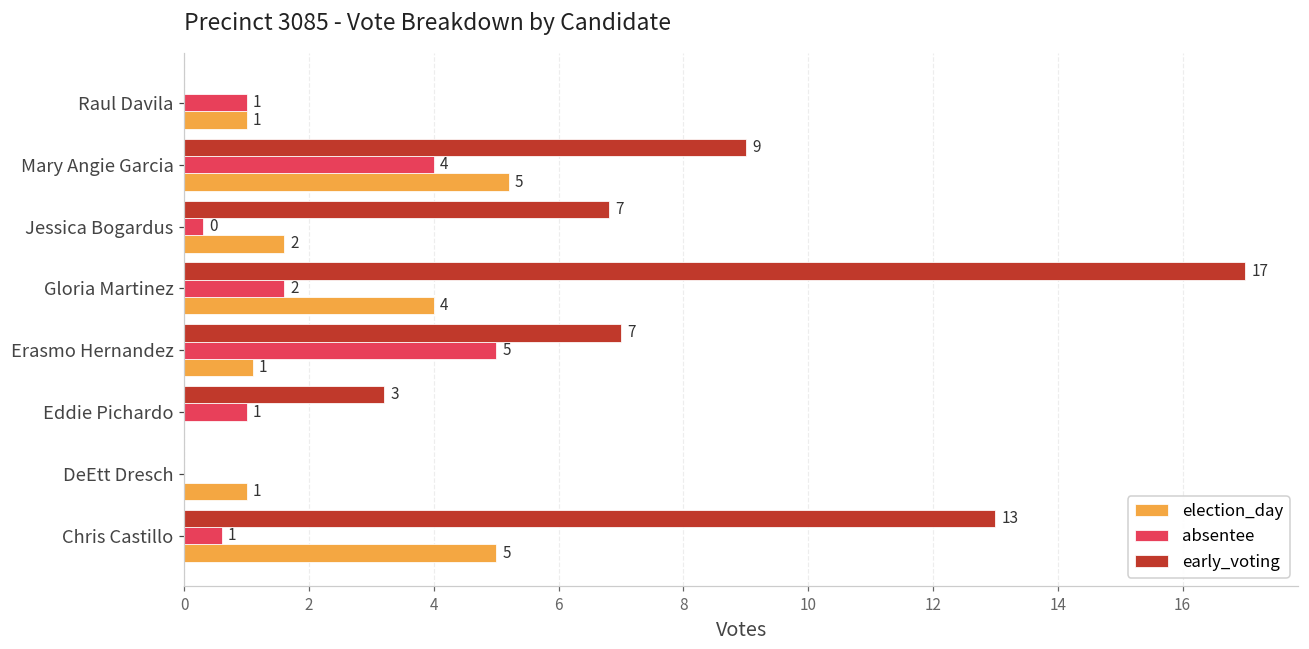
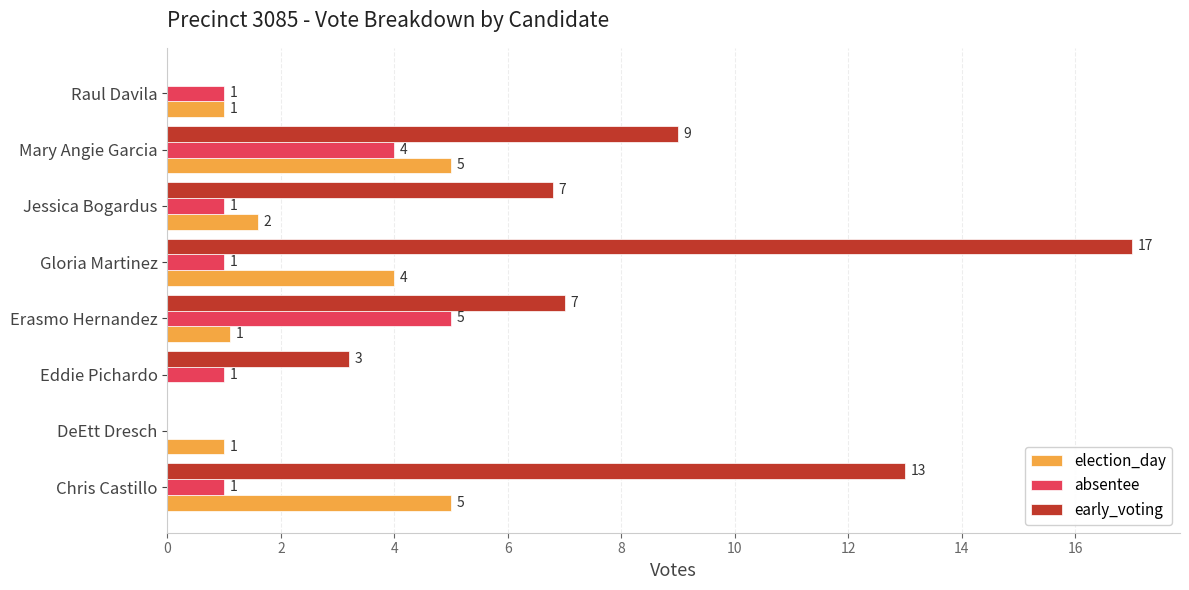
election_day, Mary Angie Garcia: 5.2 -> 5.0
absentee, Jessica Bogardus: 0 -> 1
absentee, Gloria Martinez: 2 -> 1
absentee, Chris Castillo: 0.6 -> 1.0
